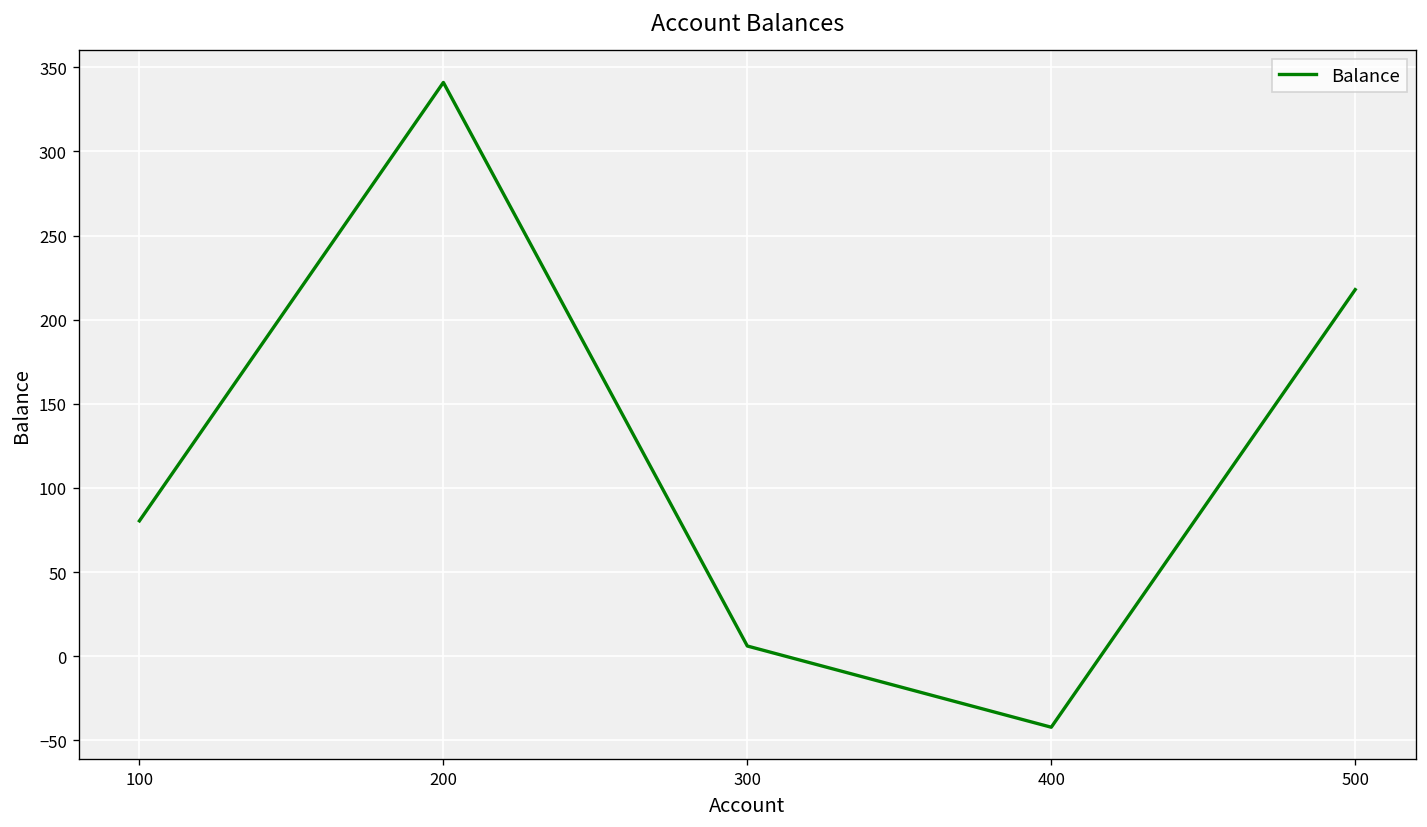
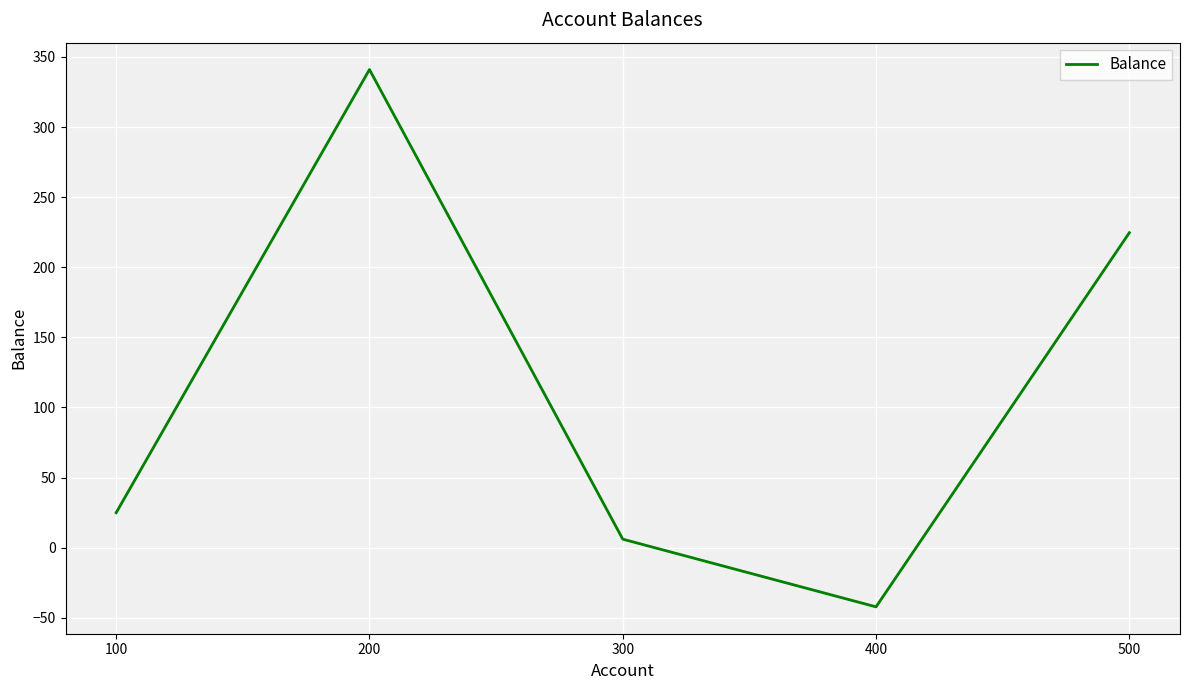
100: 80 -> 25
500: 218 -> 225
